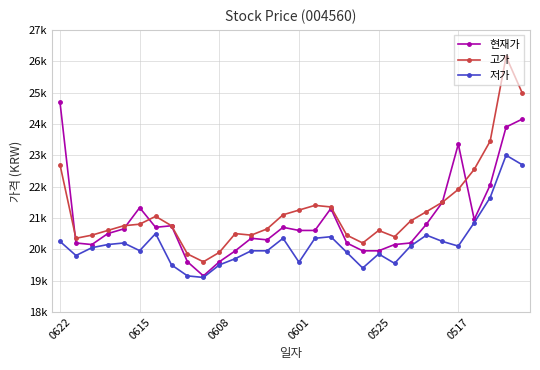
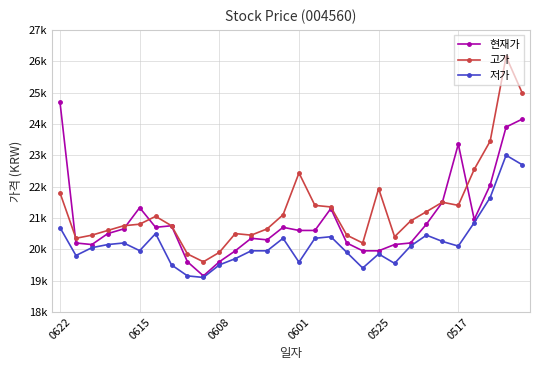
고가, 0622: 22700 -> 21800
저가, 0622: 20300 -> 20700
고가, 0601: 21300 -> 22400
고가, 0525: 20600 -> 21900
고가, 0517: 21900 -> 21400
